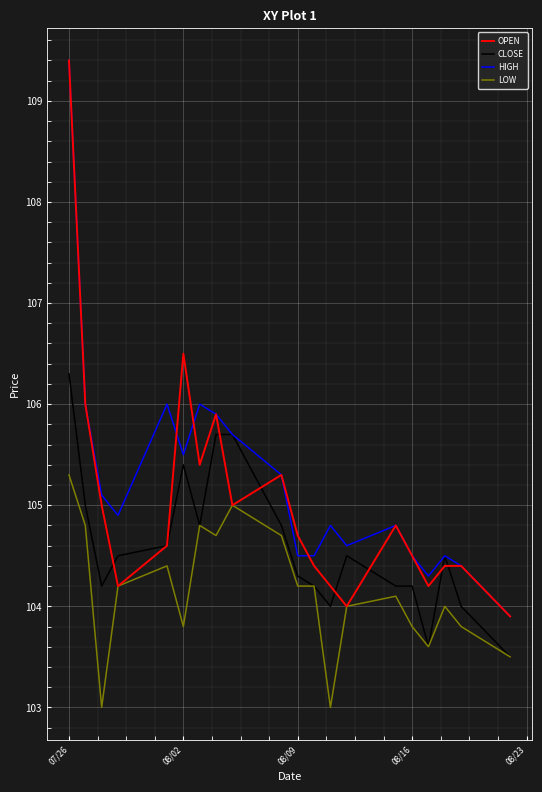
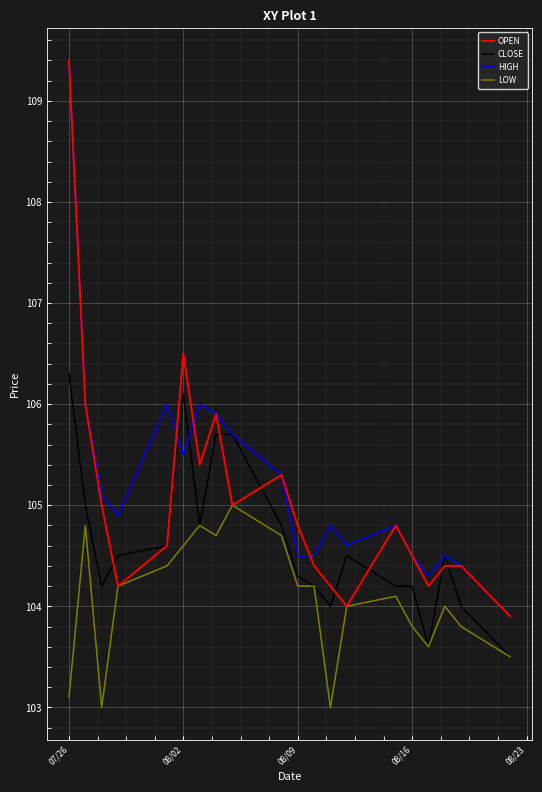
LOW, 07/26: 105.3 -> 103.1
CLOSE, 08/02: 105.4 -> 106.1
LOW, 08/02: 103.8 -> 104.6
OPEN, 08/09: 104.7 -> 104.8
